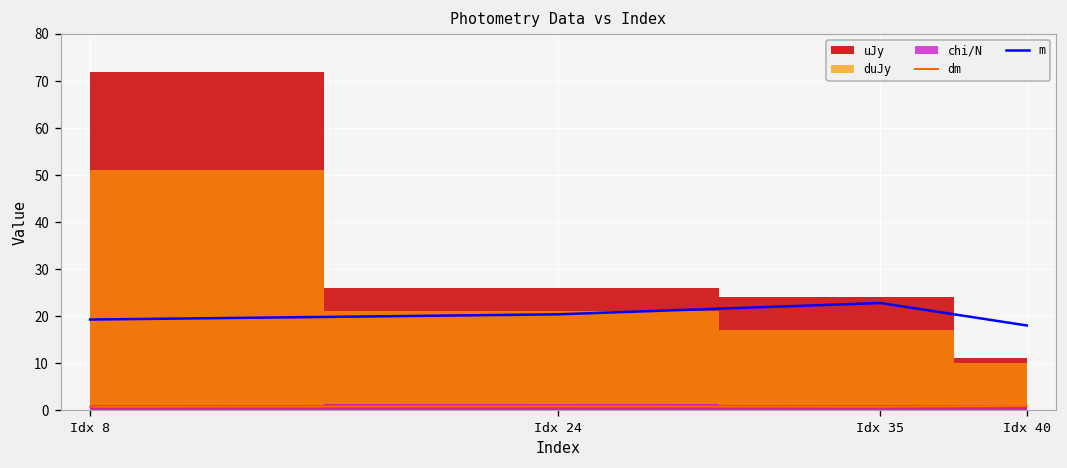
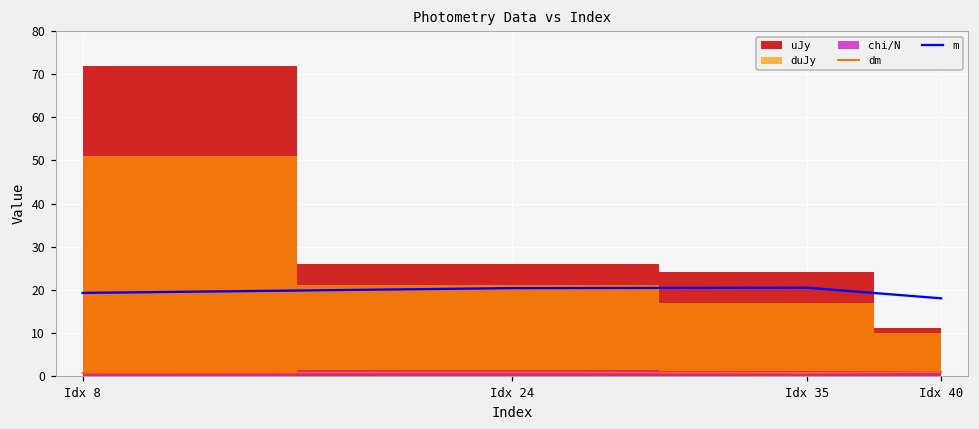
m, Idx 35: 23 -> 20
